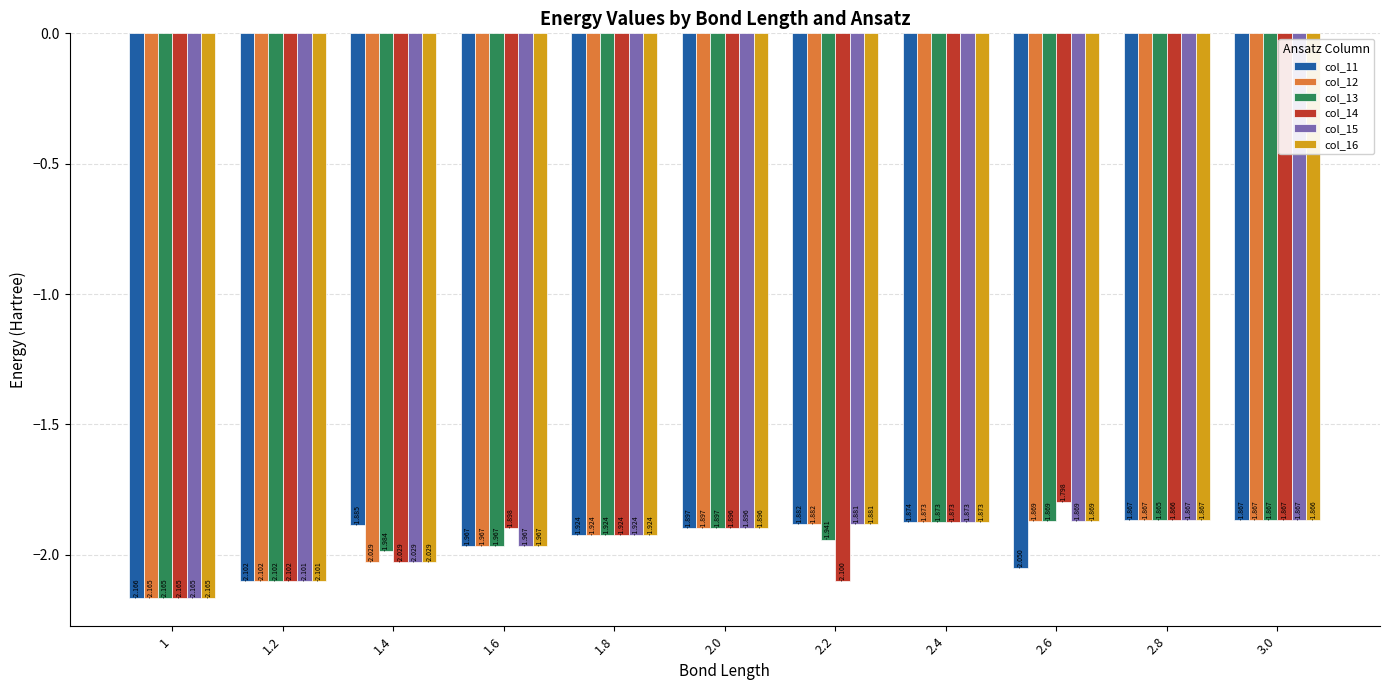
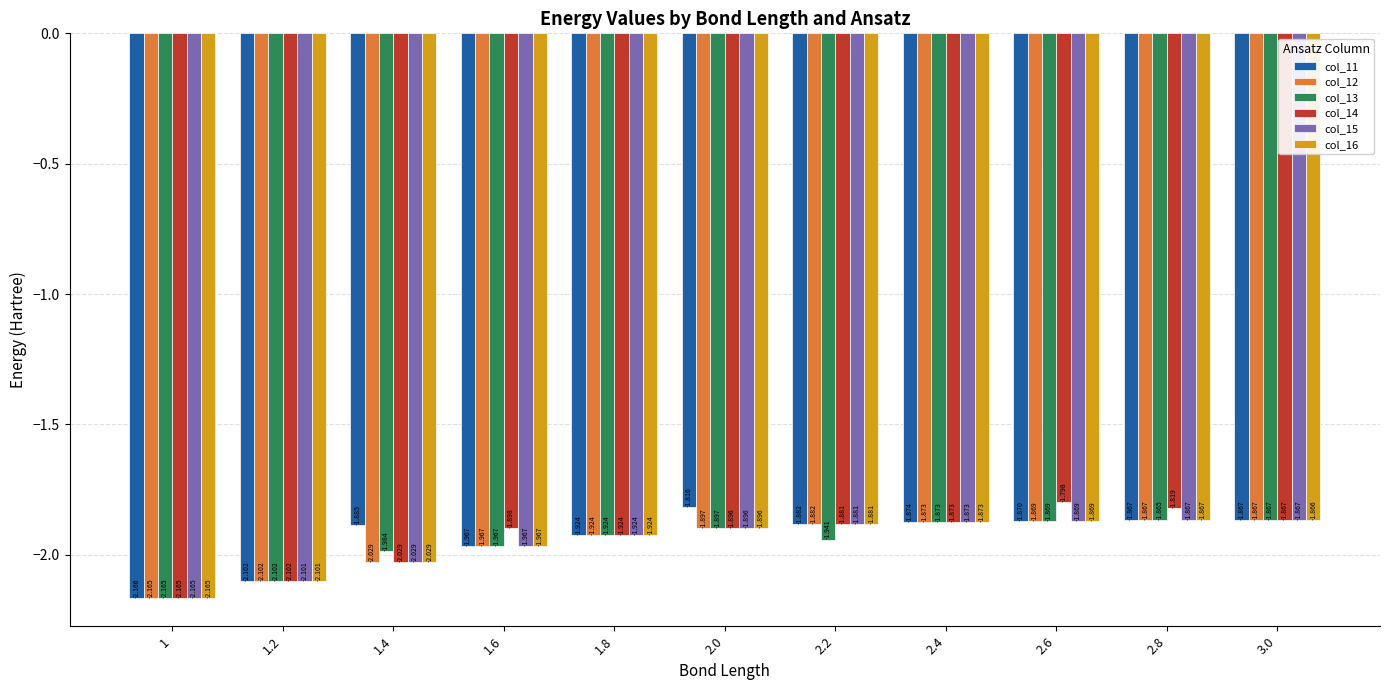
col_11, 2.0: -1.897 -> -1.816
col_14, 2.2: -2.100 -> -1.881
col_11, 2.6: -2.050 -> -1.870
col_14, 2.8: -1.866 -> -1.819
